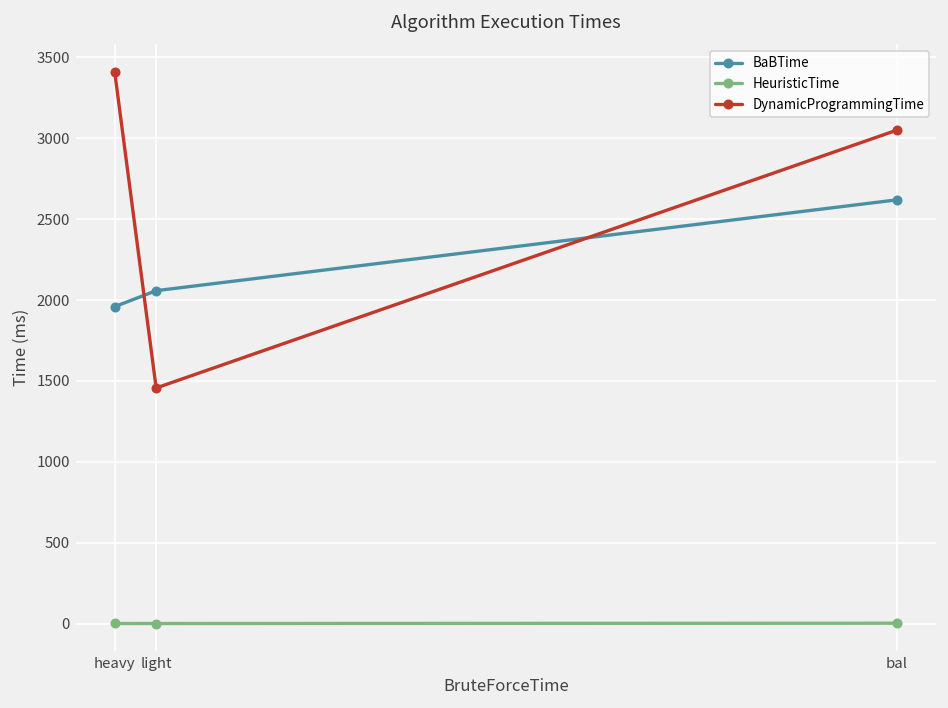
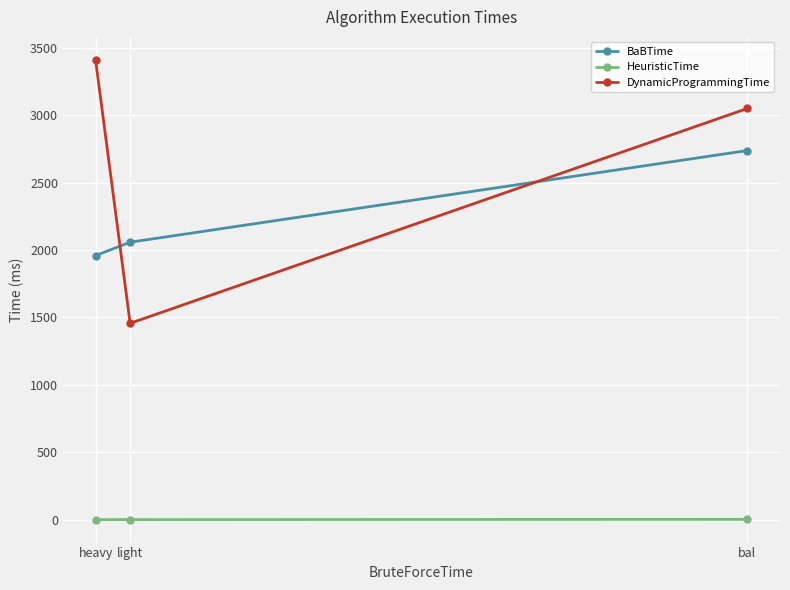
BaBTime, bal: 2620 -> 2740
